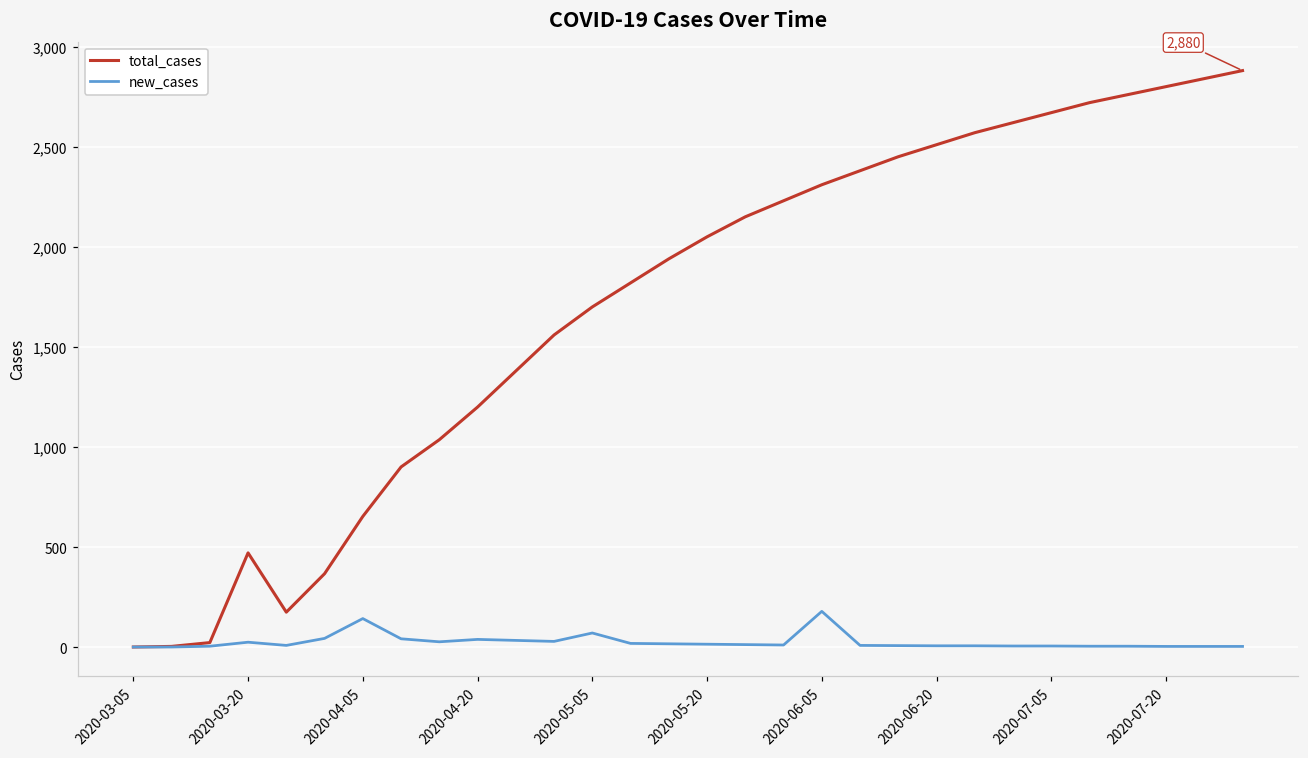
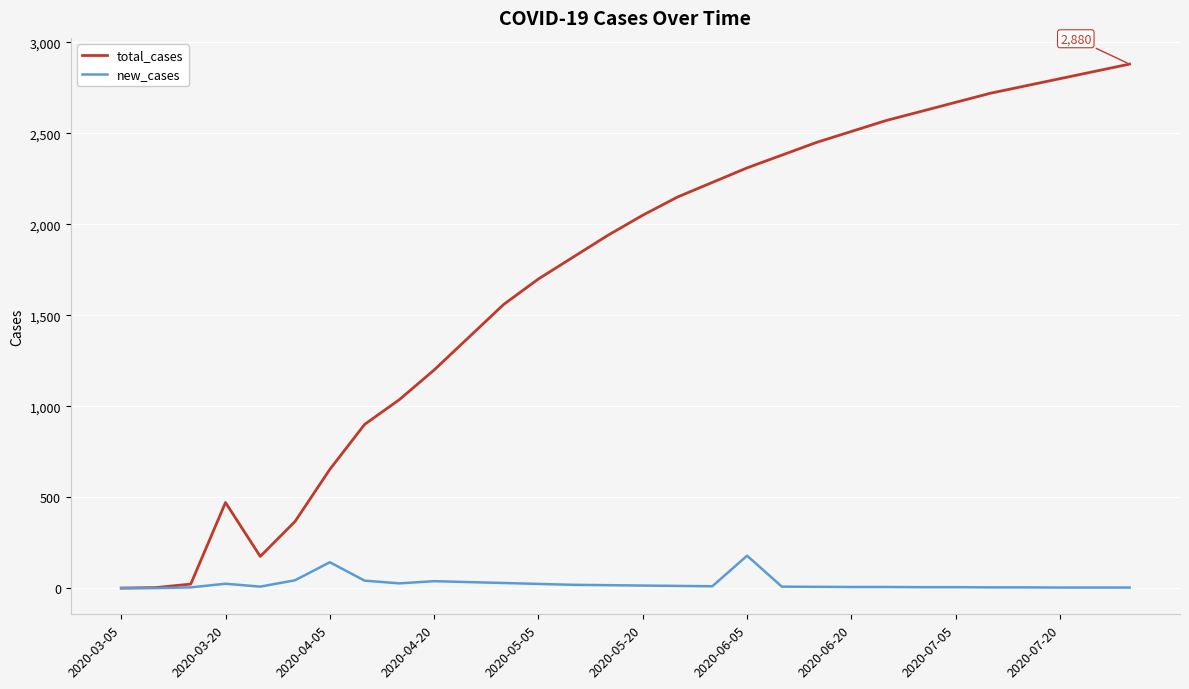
new_cases, 2020-05-05: 70 -> 30
